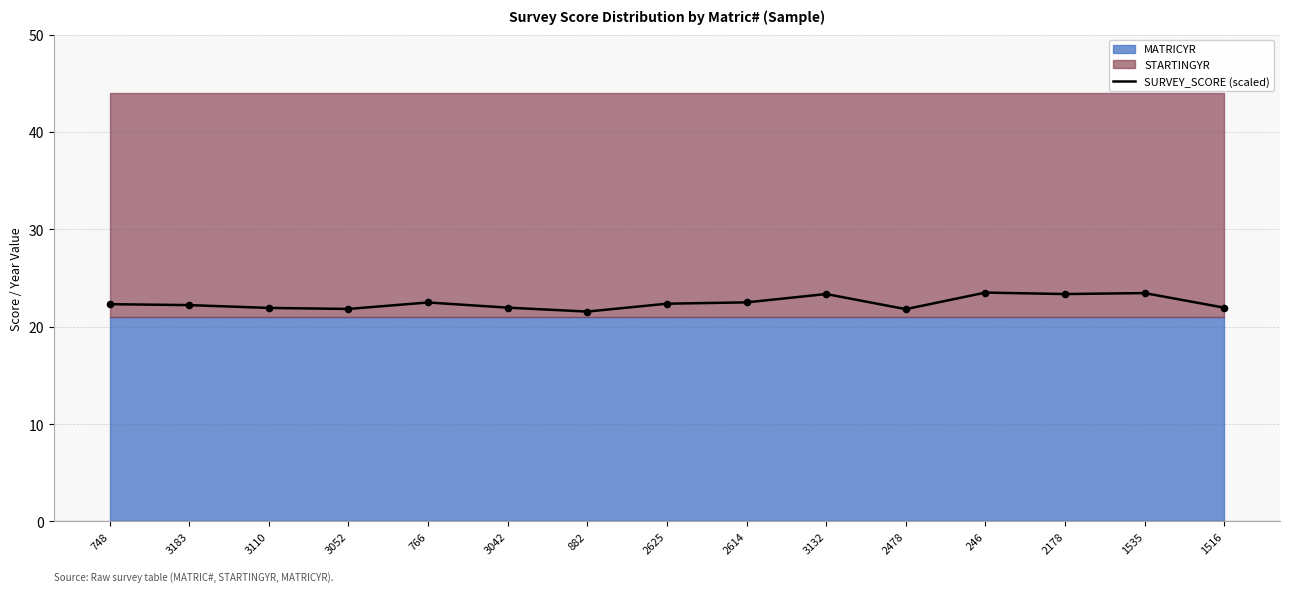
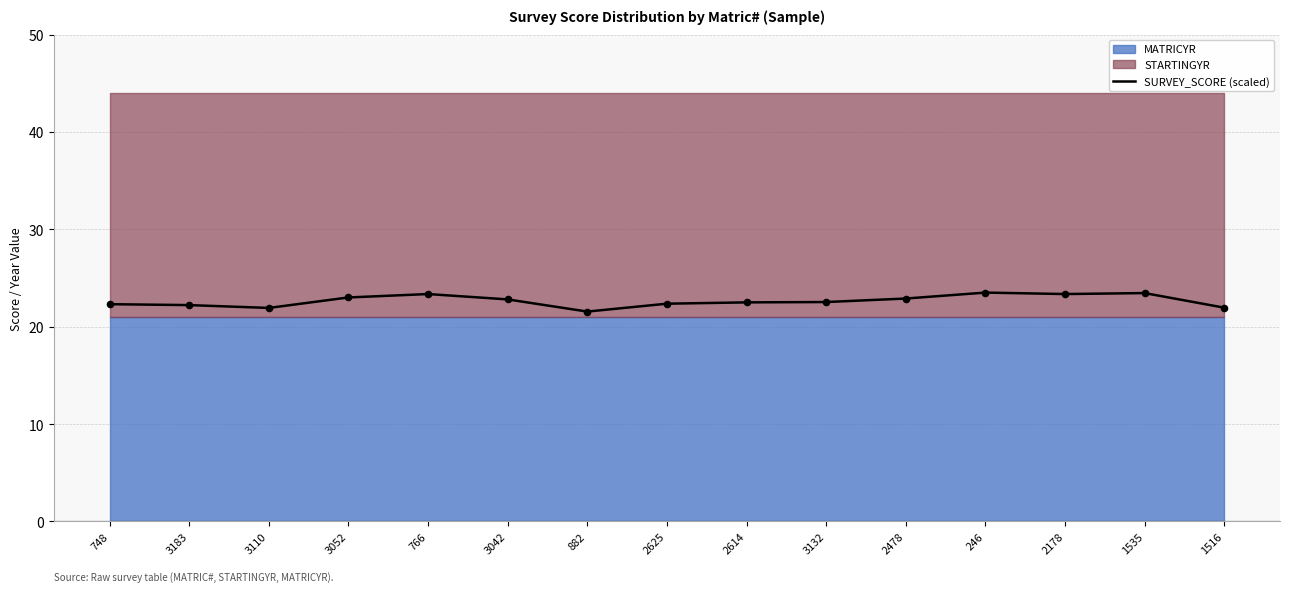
SURVEY_SCORE (scaled), 3052: 22 -> 23
SURVEY_SCORE (scaled), 766: 22 -> 23
SURVEY_SCORE (scaled), 3042: 22 -> 23
SURVEY_SCORE (scaled), 3132: 23.4 -> 22.5
SURVEY_SCORE (scaled), 2478: 22 -> 23
